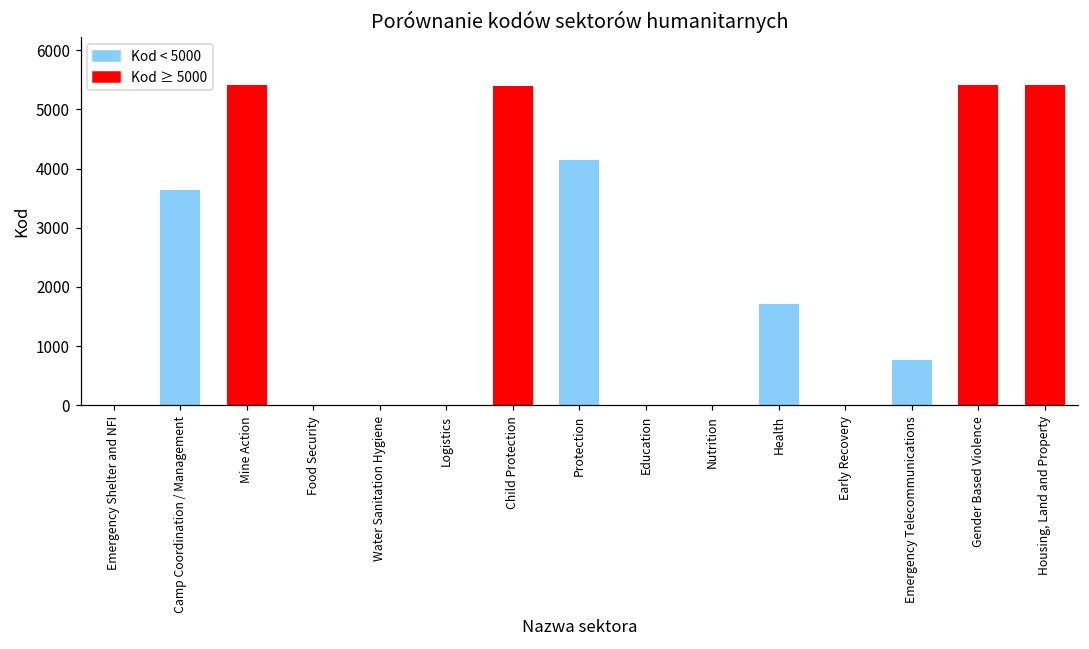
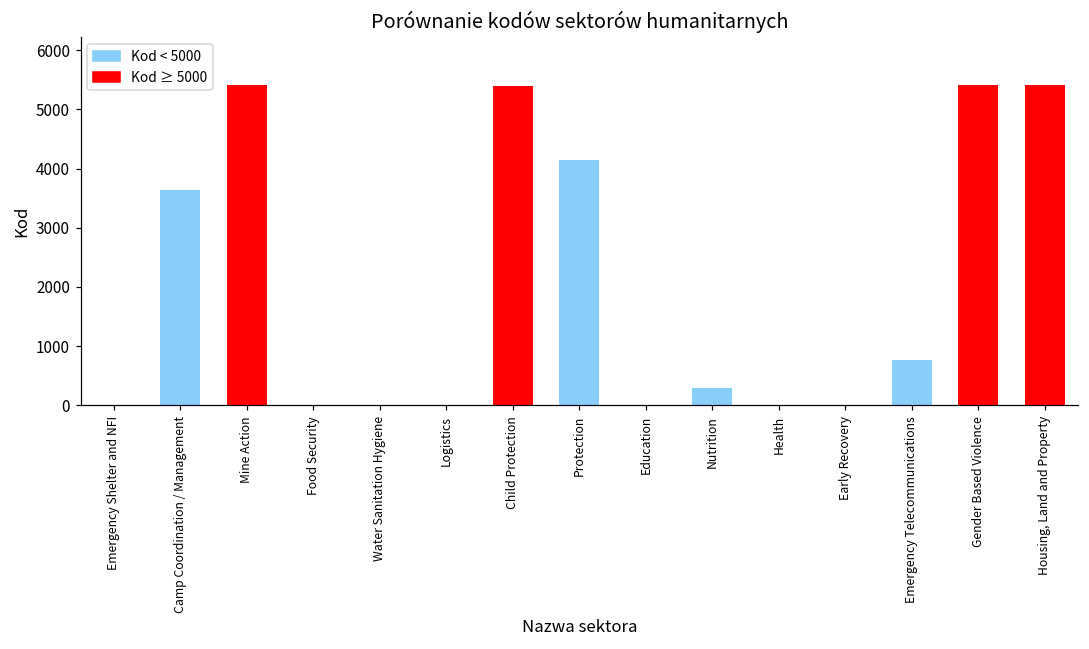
Nutrition: 0 -> 300
Health: 1700 -> 0
